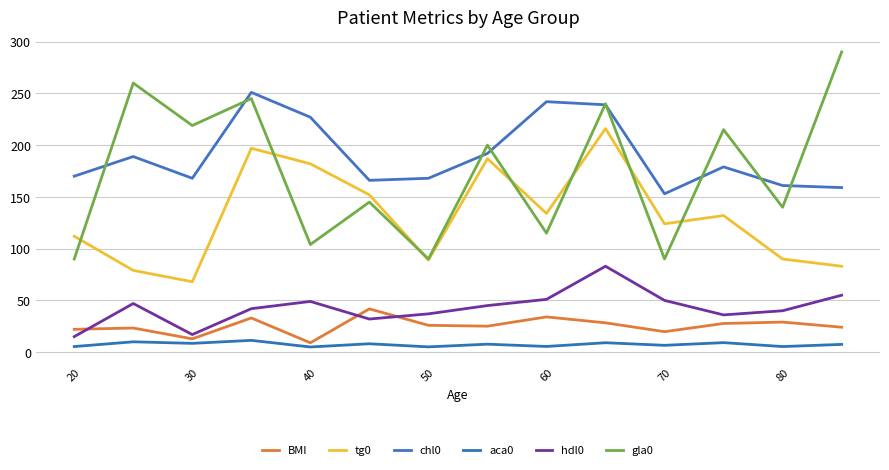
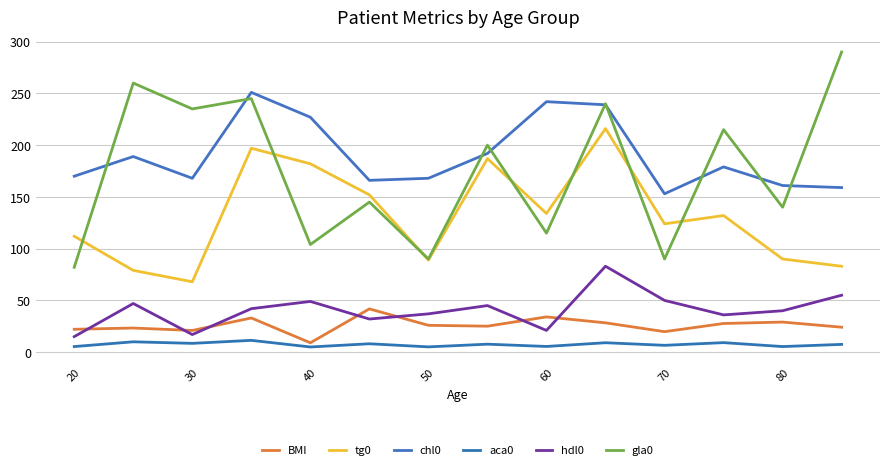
gla0, 20: 90 -> 82
BMI, 30: 13 -> 21
gla0, 30: 219 -> 235
hdl0, 60: 51 -> 21
